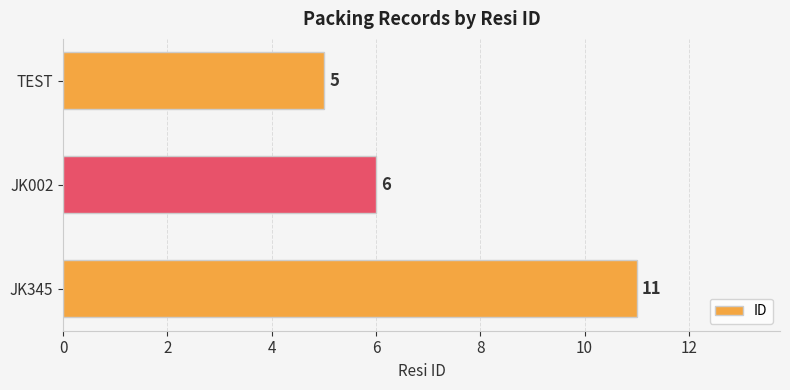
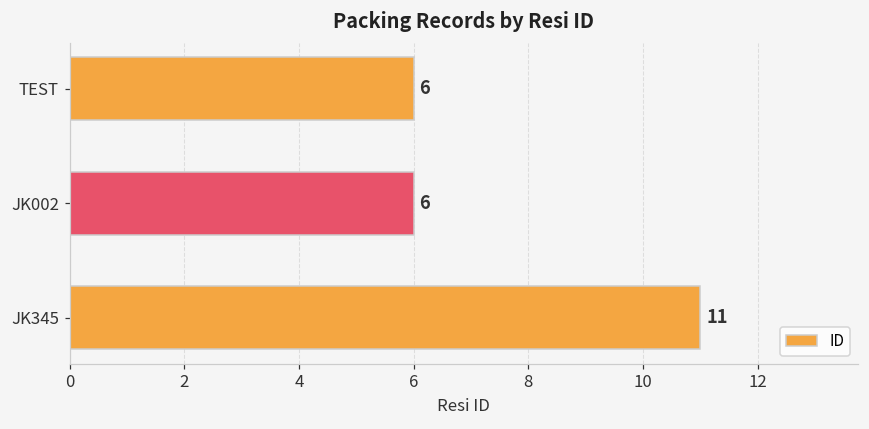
TEST: 5 -> 6
